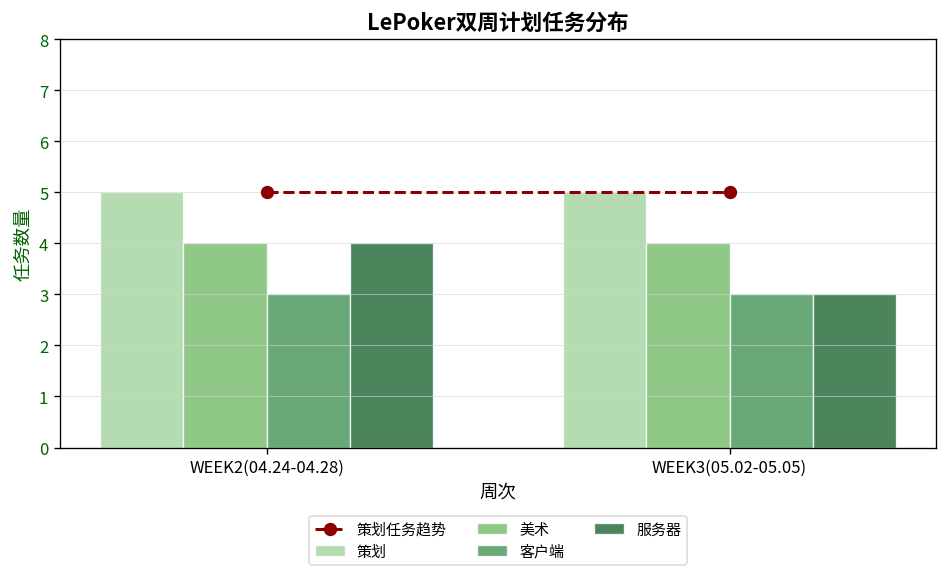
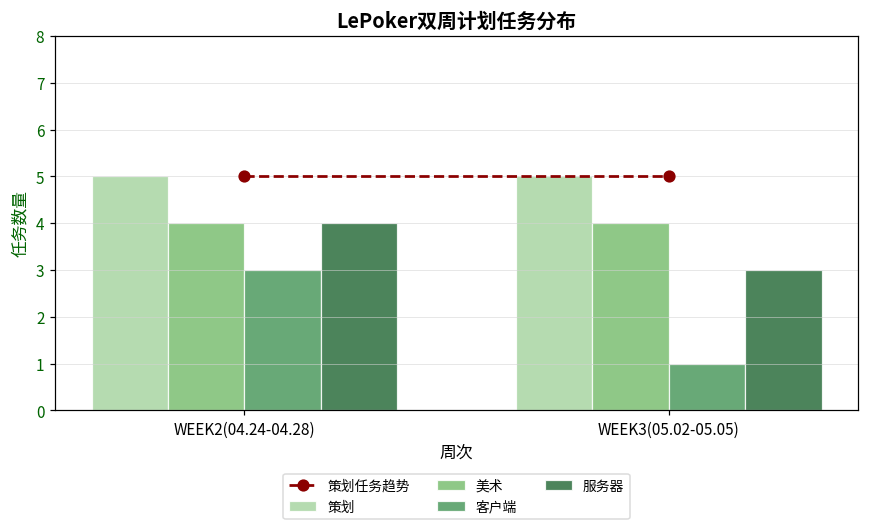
客户端, WEEK3(05.02-05.05): 3 -> 1
